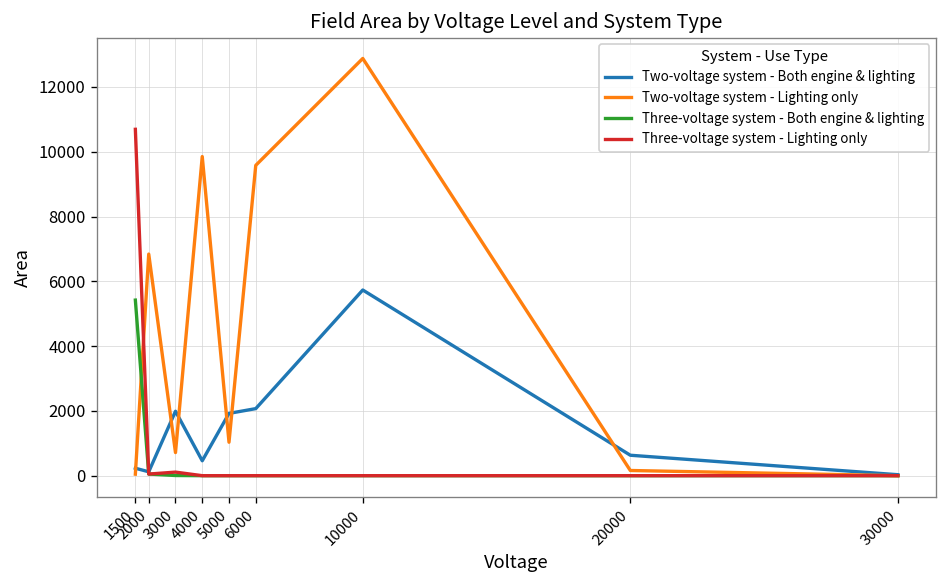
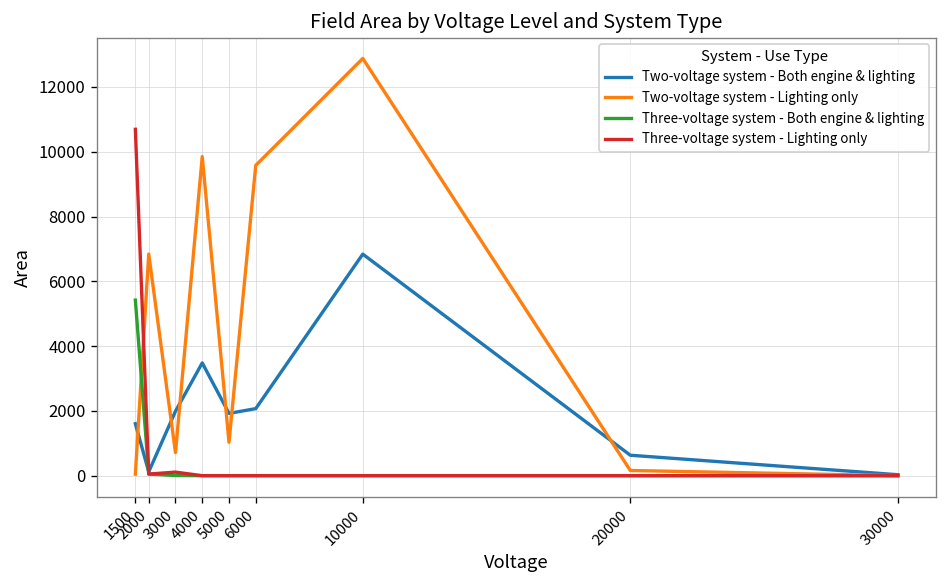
Two-voltage system - Both engine & lighting, 1500: 200 -> 1600
Two-voltage system - Both engine & lighting, 4000: 500 -> 3500
Two-voltage system - Both engine & lighting, 10000: 5700 -> 6800
